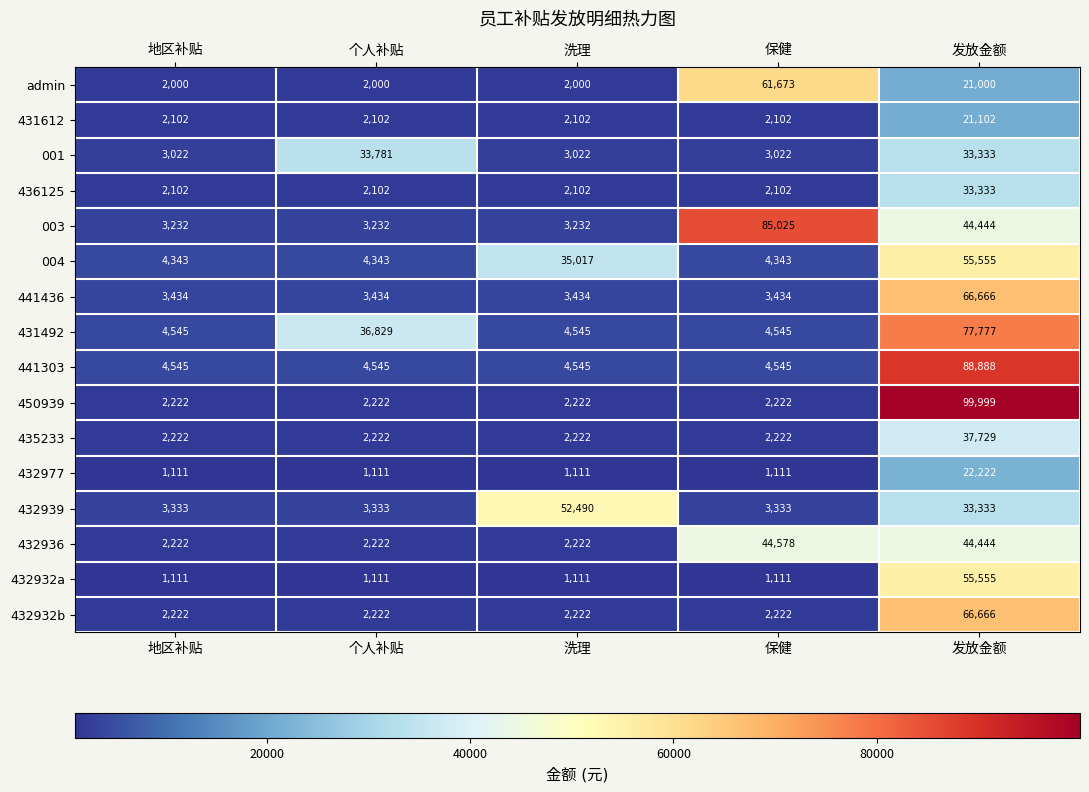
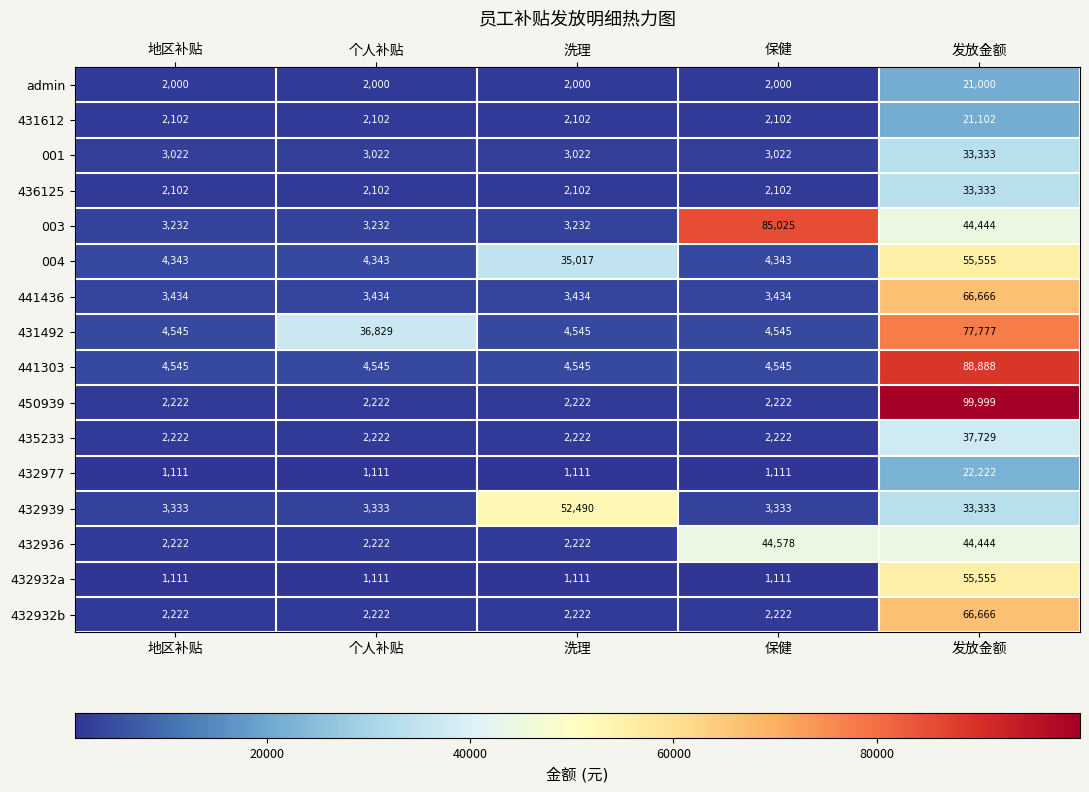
admin, 保健: 61,673 -> 2,000
001, 个人补贴: 33,781 -> 3,022
